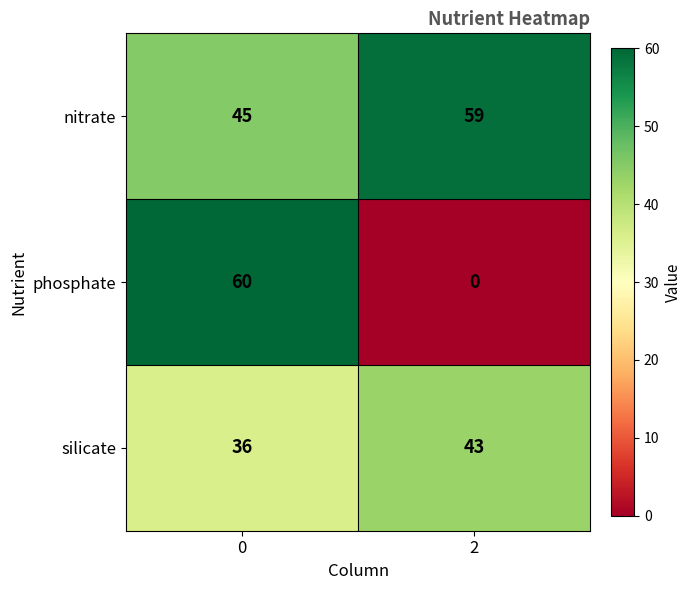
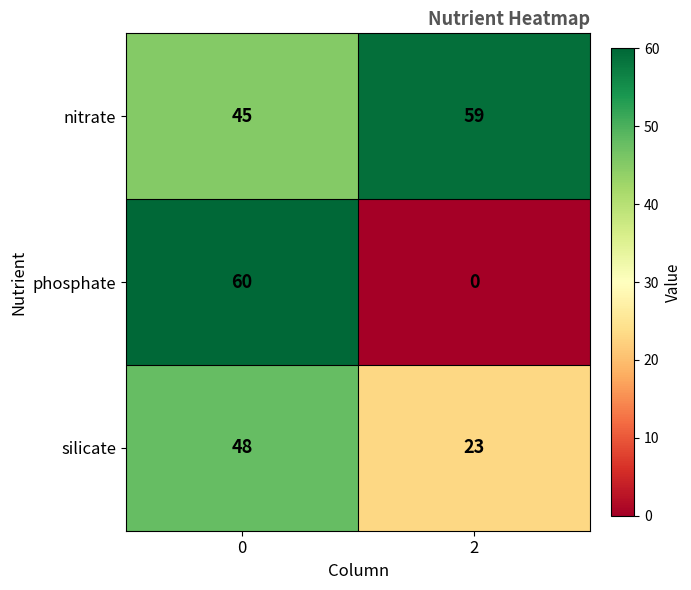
silicate, 0: 36 -> 48
silicate, 2: 43 -> 23
